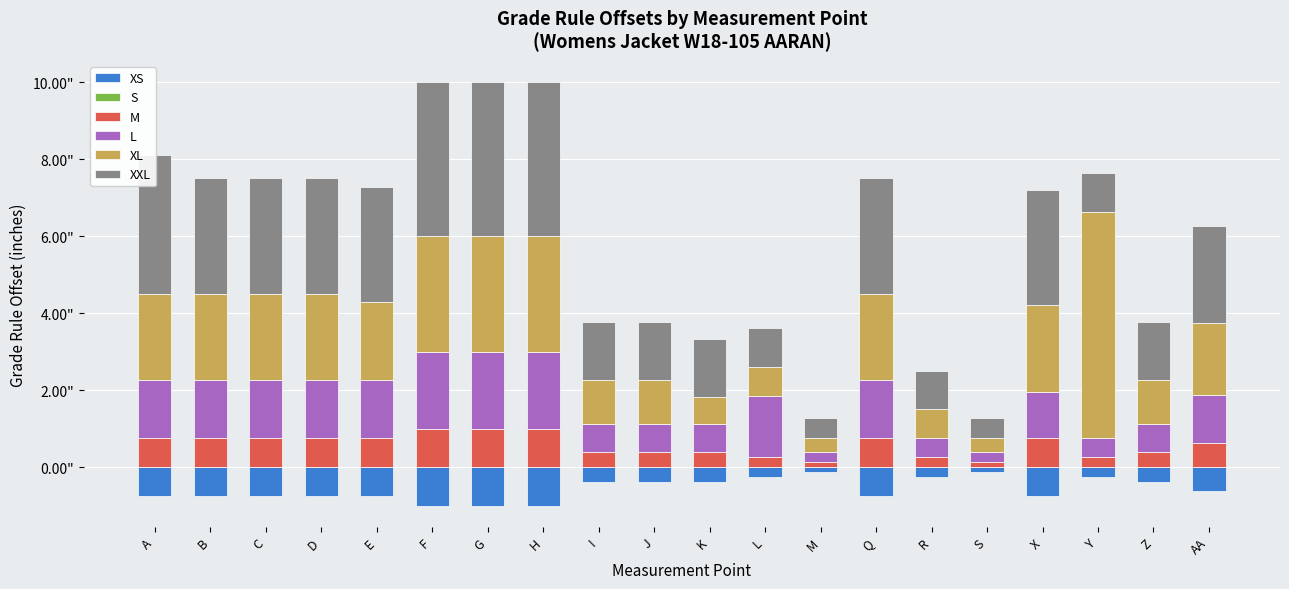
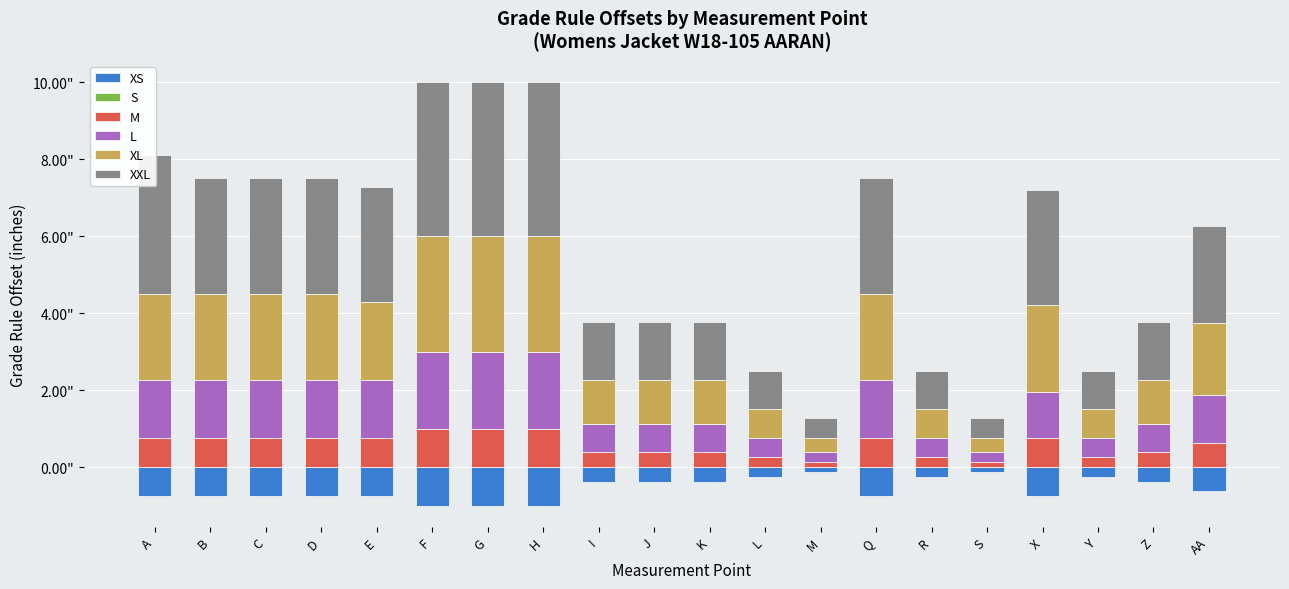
XL, K: 0.7" -> 1.1"
L, L: 1.6" -> 0.5"
XL, Y: 5.9" -> 0.8"
